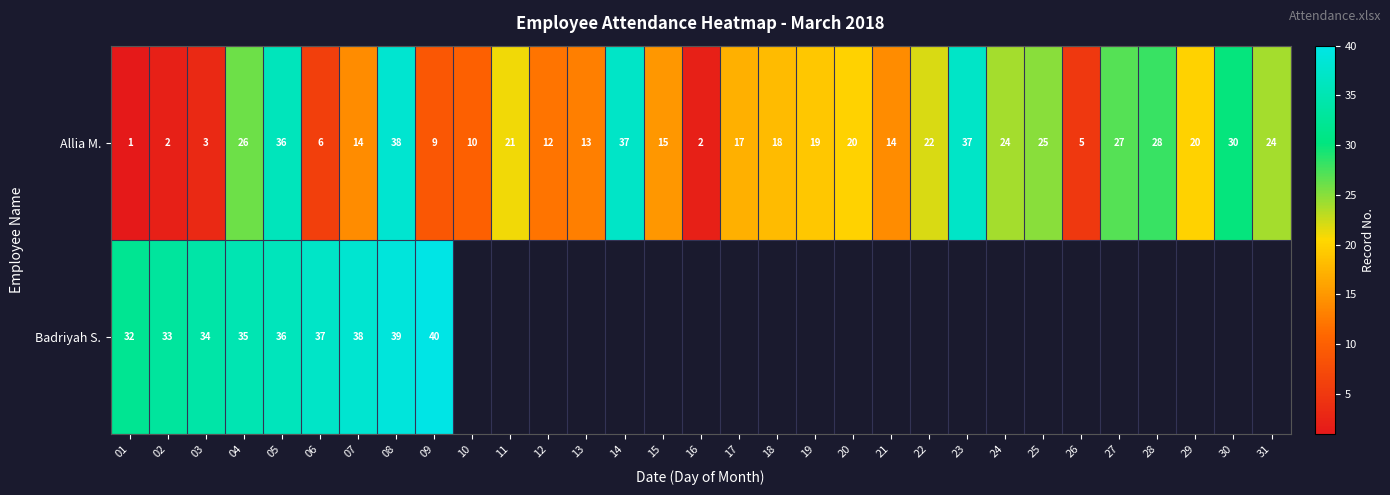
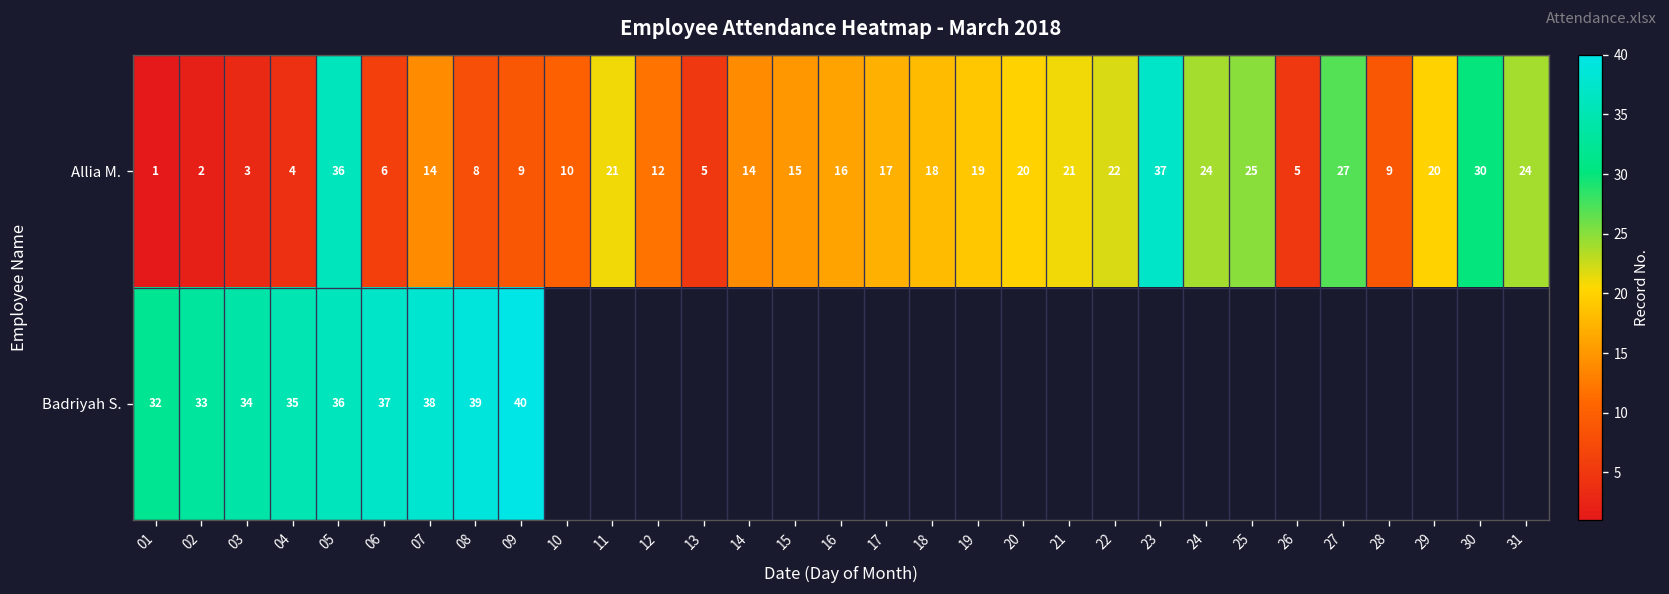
Allia M., 04: 26 -> 4
Allia M., 08: 38 -> 8
Allia M., 13: 13 -> 5
Allia M., 14: 37 -> 14
Allia M., 16: 2 -> 16
Allia M., 21: 14 -> 21
Allia M., 28: 28 -> 9
